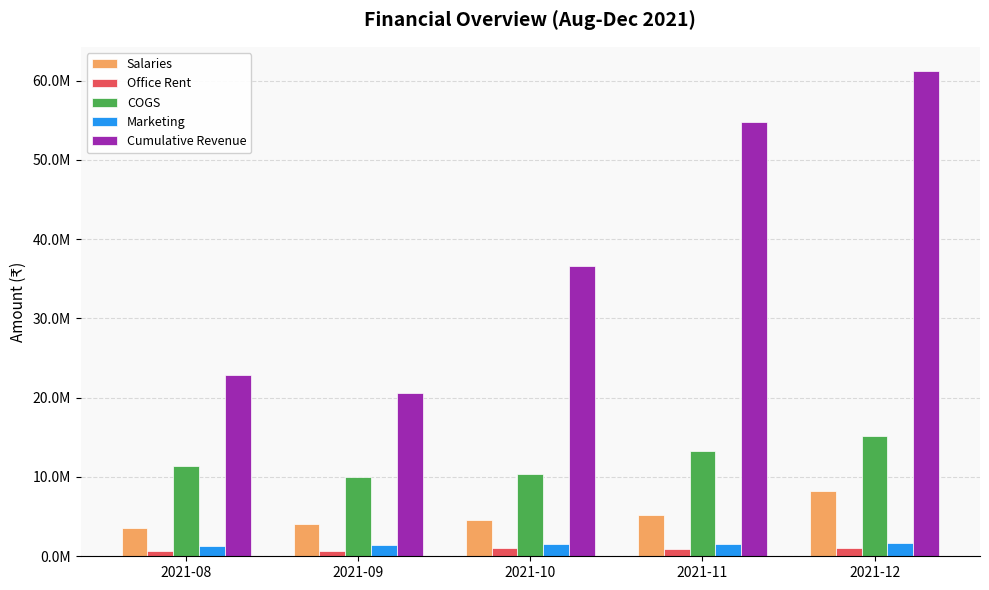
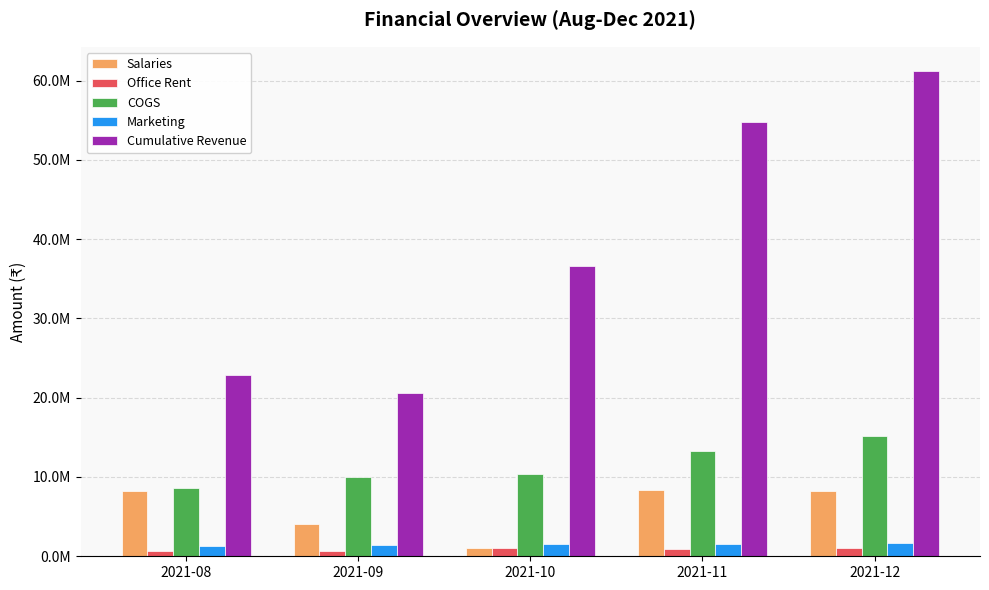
Salaries, 2021-08: 4000000 -> 8000000
COGS, 2021-08: 11000000 -> 9000000
Salaries, 2021-10: 5000000 -> 1000000
Salaries, 2021-11: 5000000 -> 8000000
